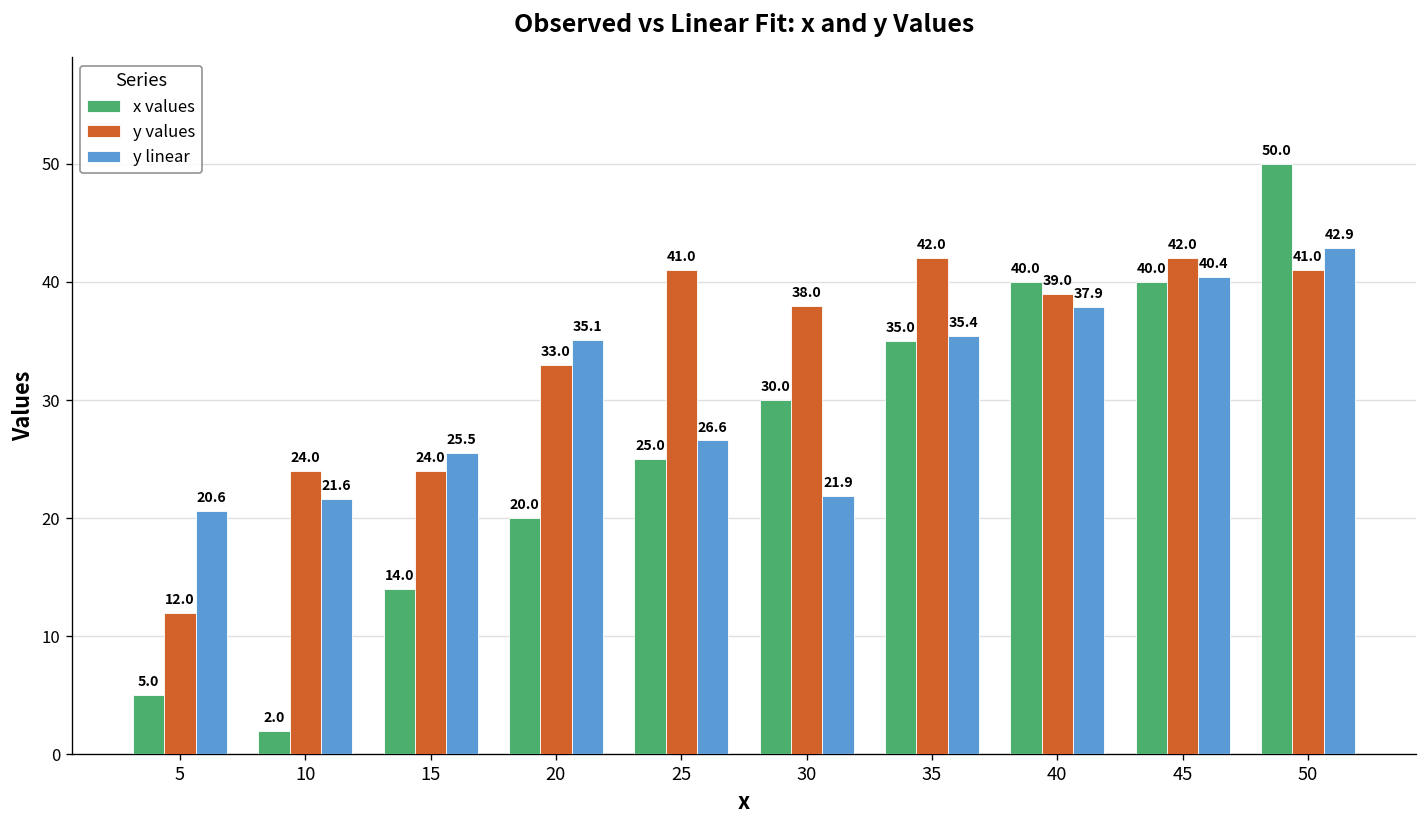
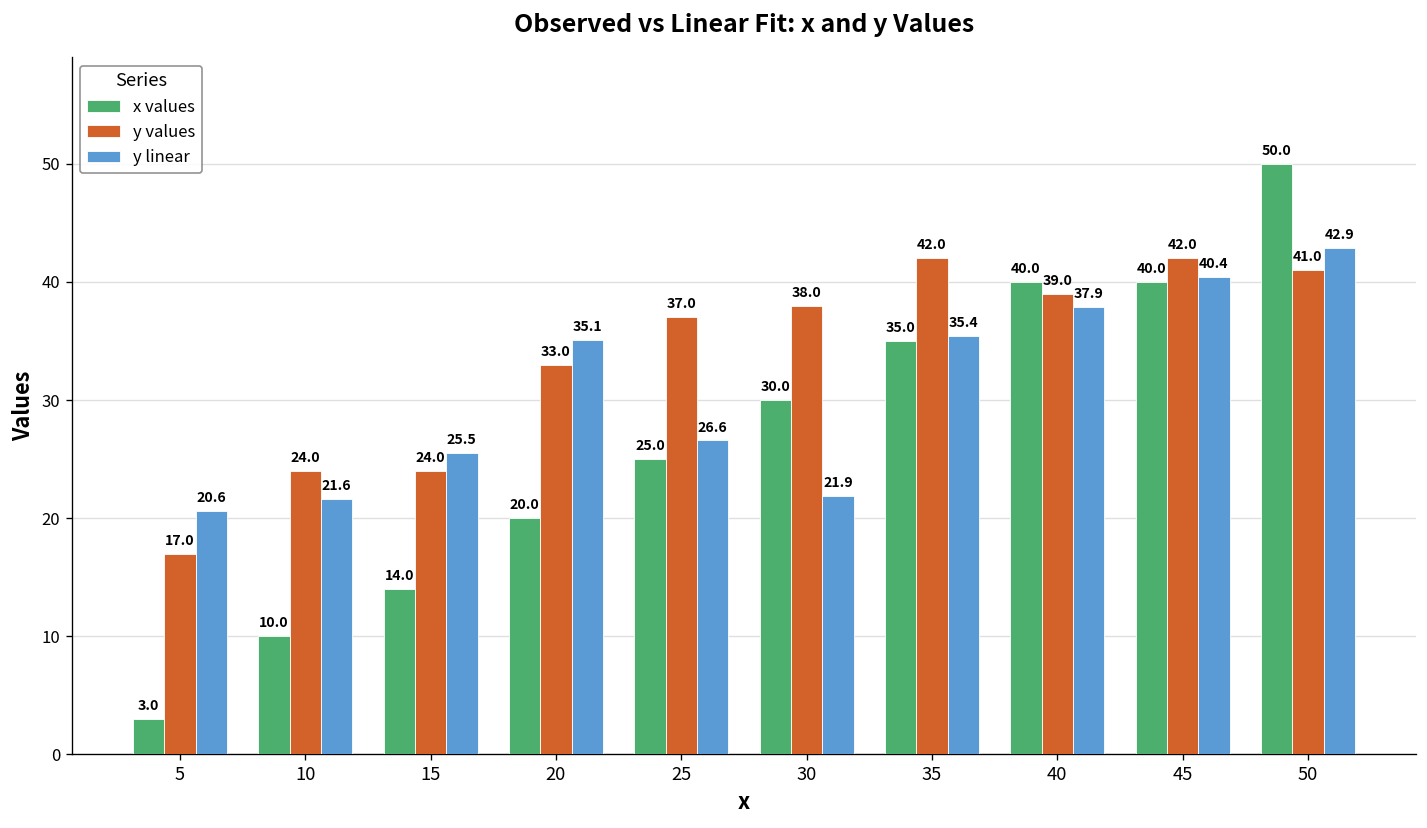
x values, 5: 5.0 -> 3.0
y values, 5: 12.0 -> 17.0
x values, 10: 2.0 -> 10.0
y values, 25: 41.0 -> 37.0
